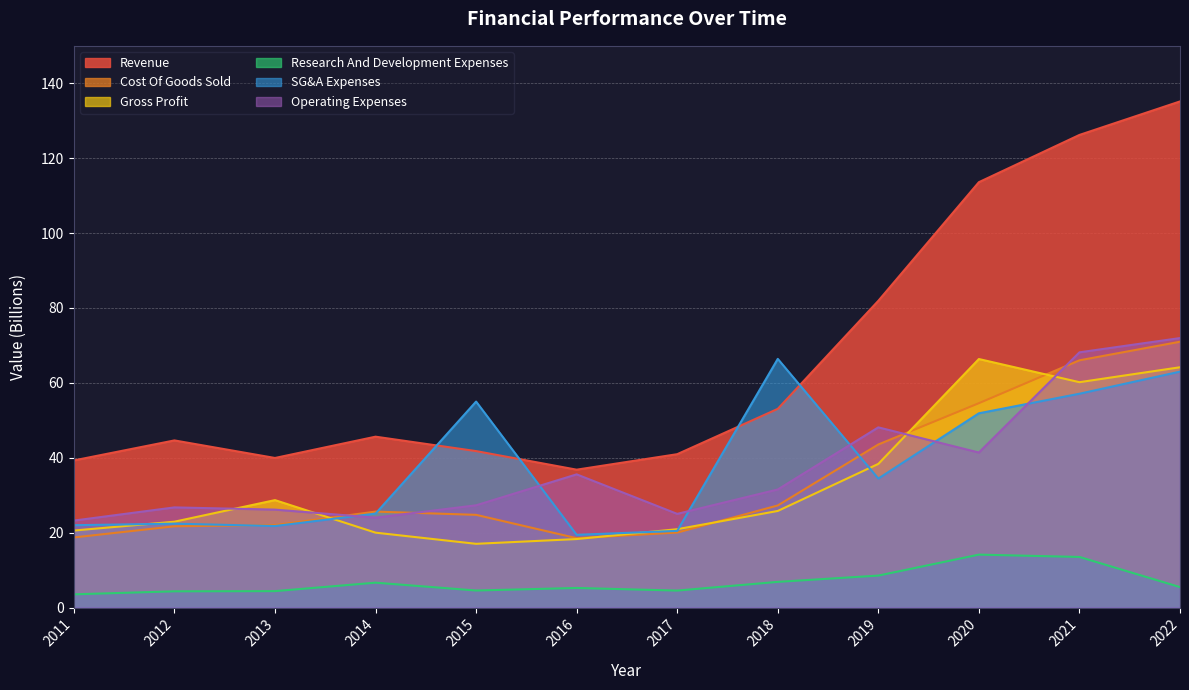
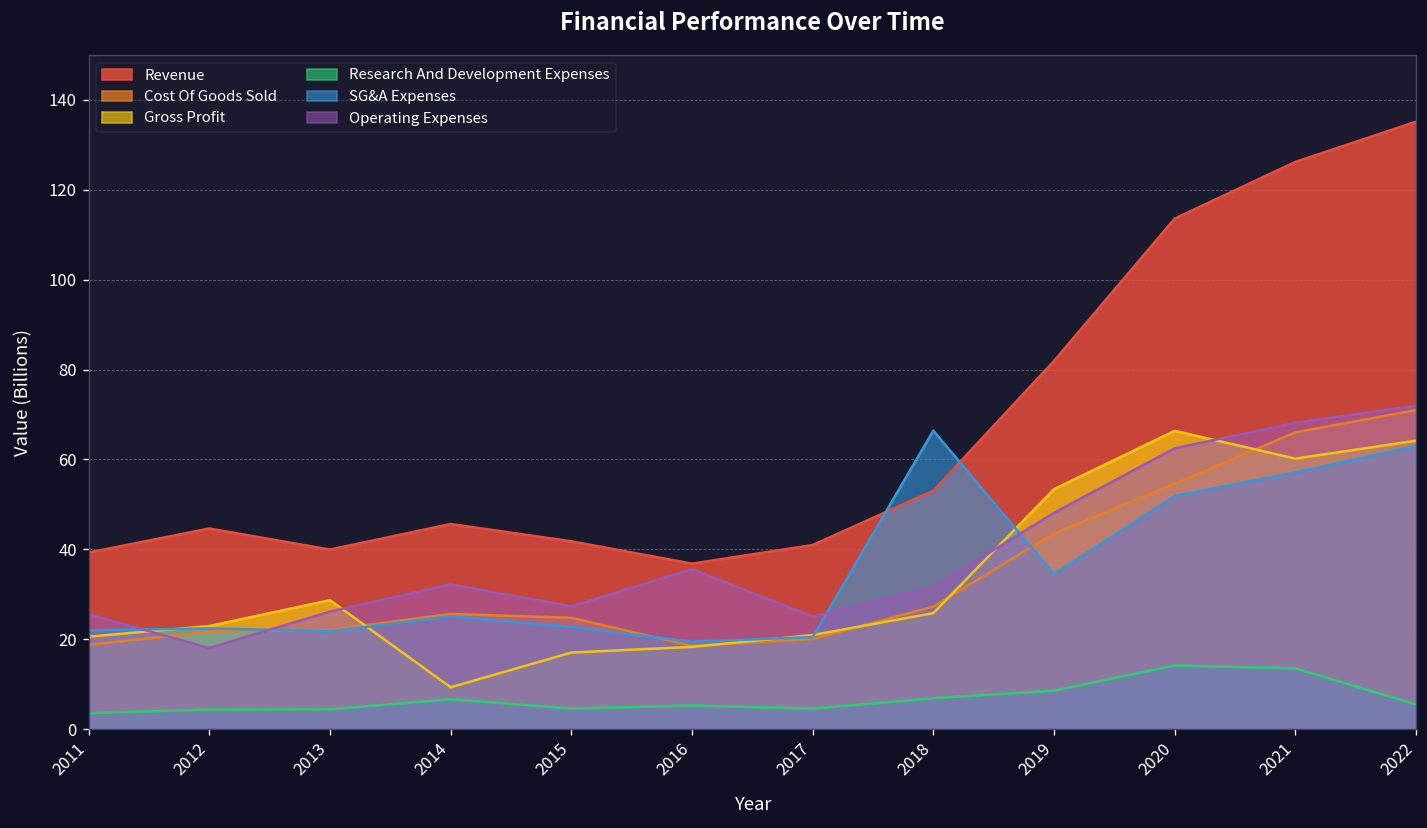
Operating Expenses, 2011: 23 -> 26
Operating Expenses, 2012: 27 -> 18
Gross Profit, 2014: 20 -> 9
Operating Expenses, 2014: 24 -> 32
SG&A Expenses, 2015: 55 -> 23
Gross Profit, 2019: 38 -> 53
Operating Expenses, 2020: 41 -> 62
